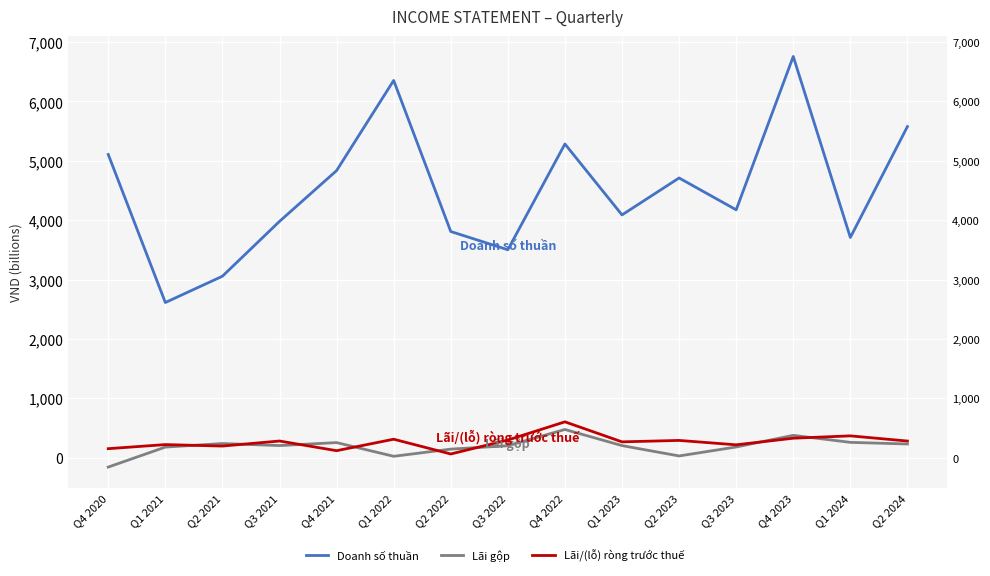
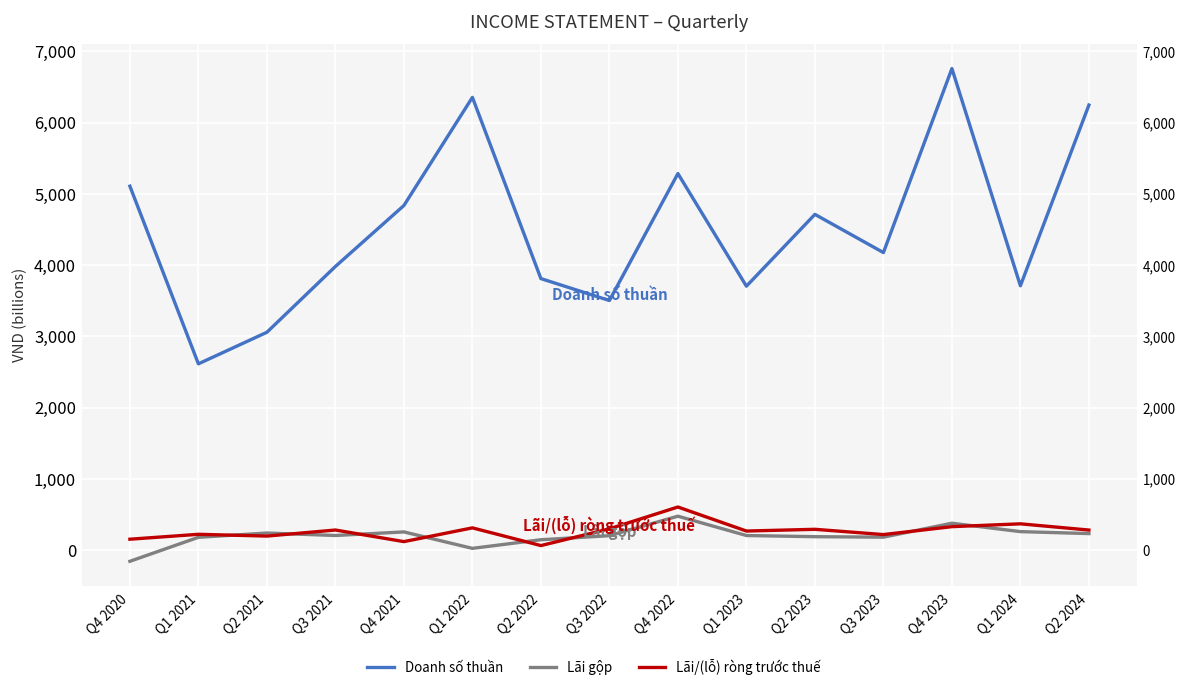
Doanh số thuần, Q1 2023: 4,100 -> 3,700
Lãi gộp, Q2 2023: 0 -> 200
Doanh số thuần, Q2 2024: 5,600 -> 6,200
